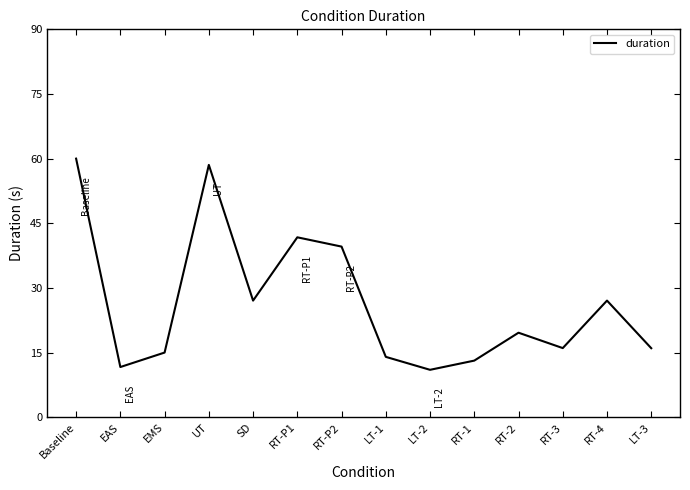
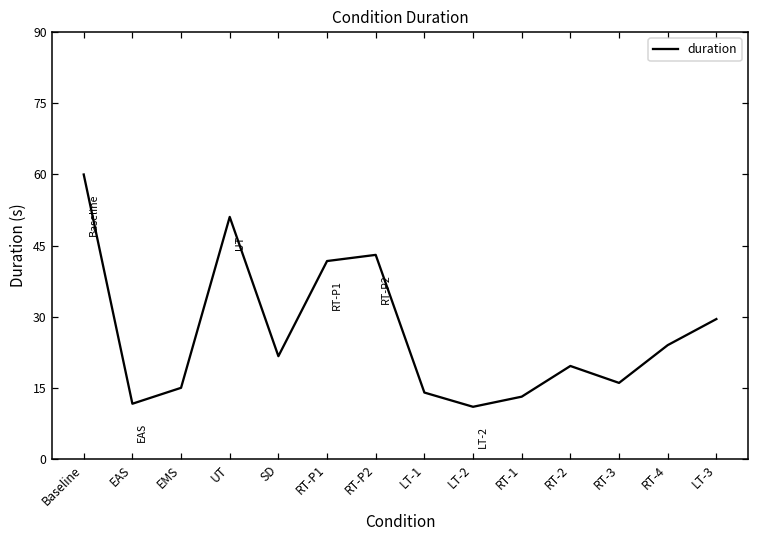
UT: 59 -> 51
SD: 27 -> 22
RT-P2: 40 -> 43
RT-4: 27 -> 24
LT-3: 16 -> 30
